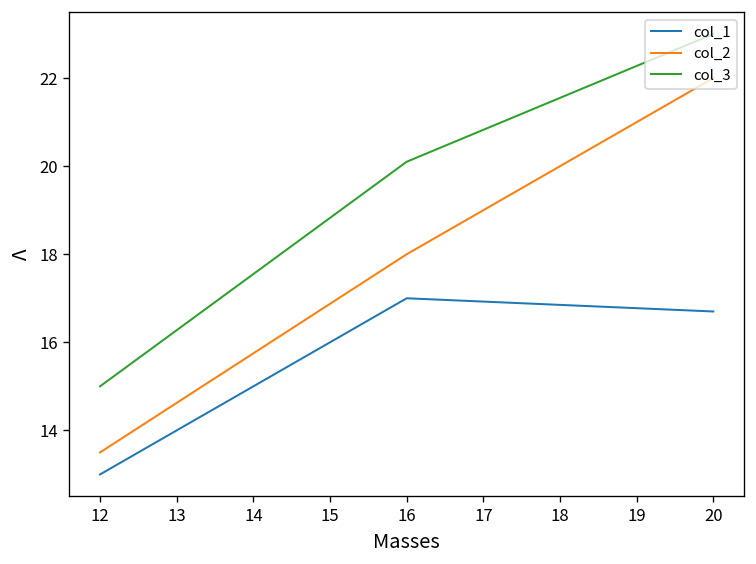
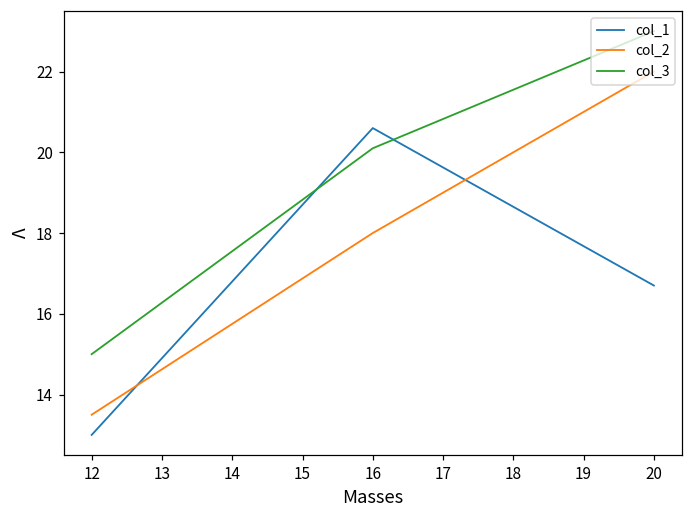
col_1, 16: 17.0 -> 20.6
